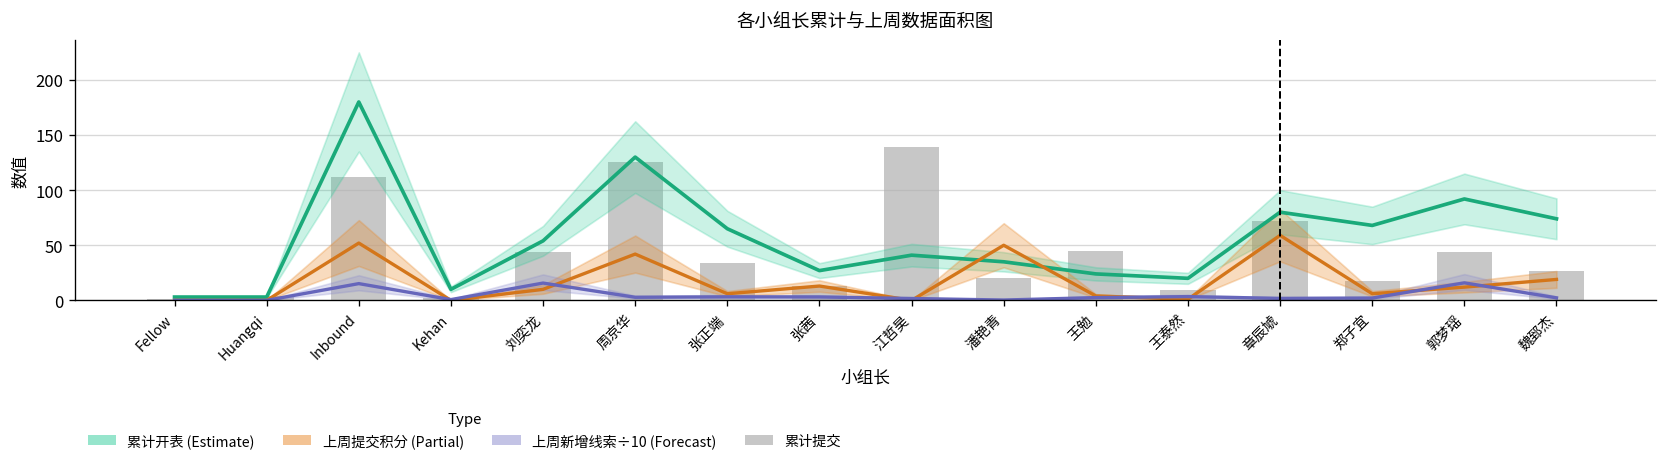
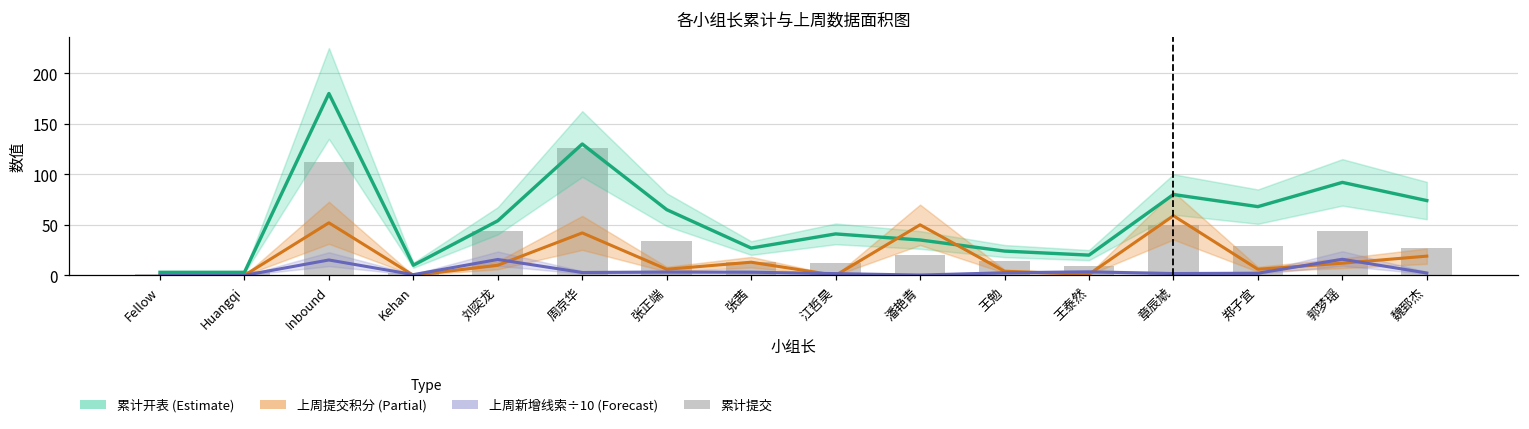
累计提交, 江哲昊: 140 -> 10
累计提交, 王勉: 50 -> 10
累计提交, 章辰虓: 70 -> 50
累计提交, 郑子宜: 20 -> 30
